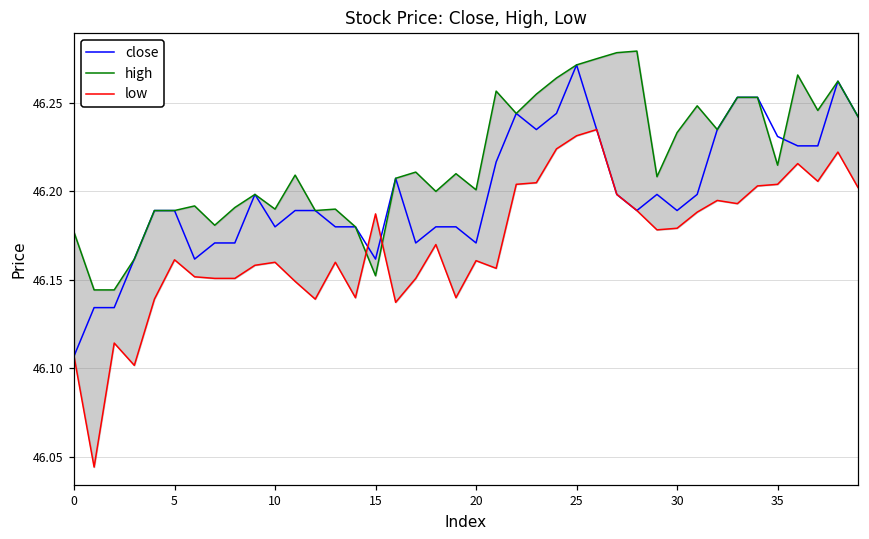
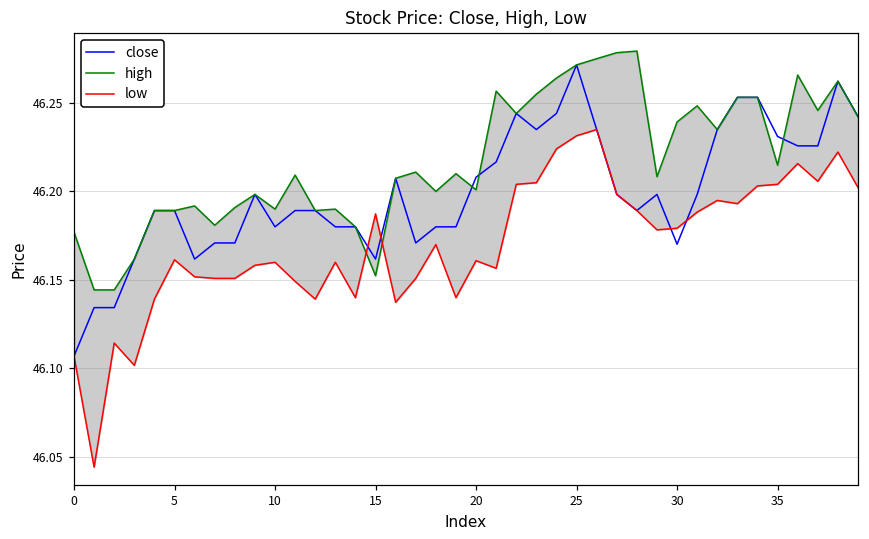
close, 20: 46.171 -> 46.208
close, 30: 46.189 -> 46.170
high, 30: 46.233 -> 46.239
